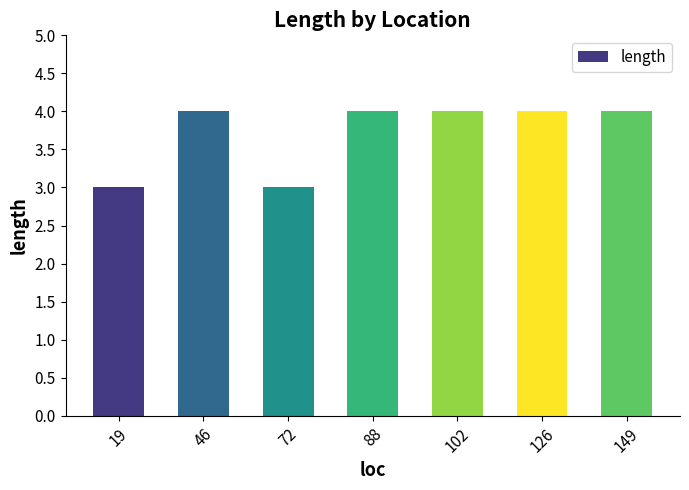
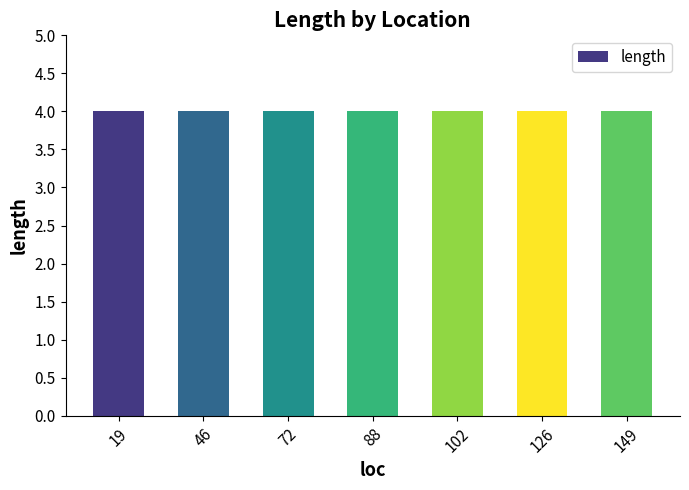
19: 3 -> 4
72: 3 -> 4
